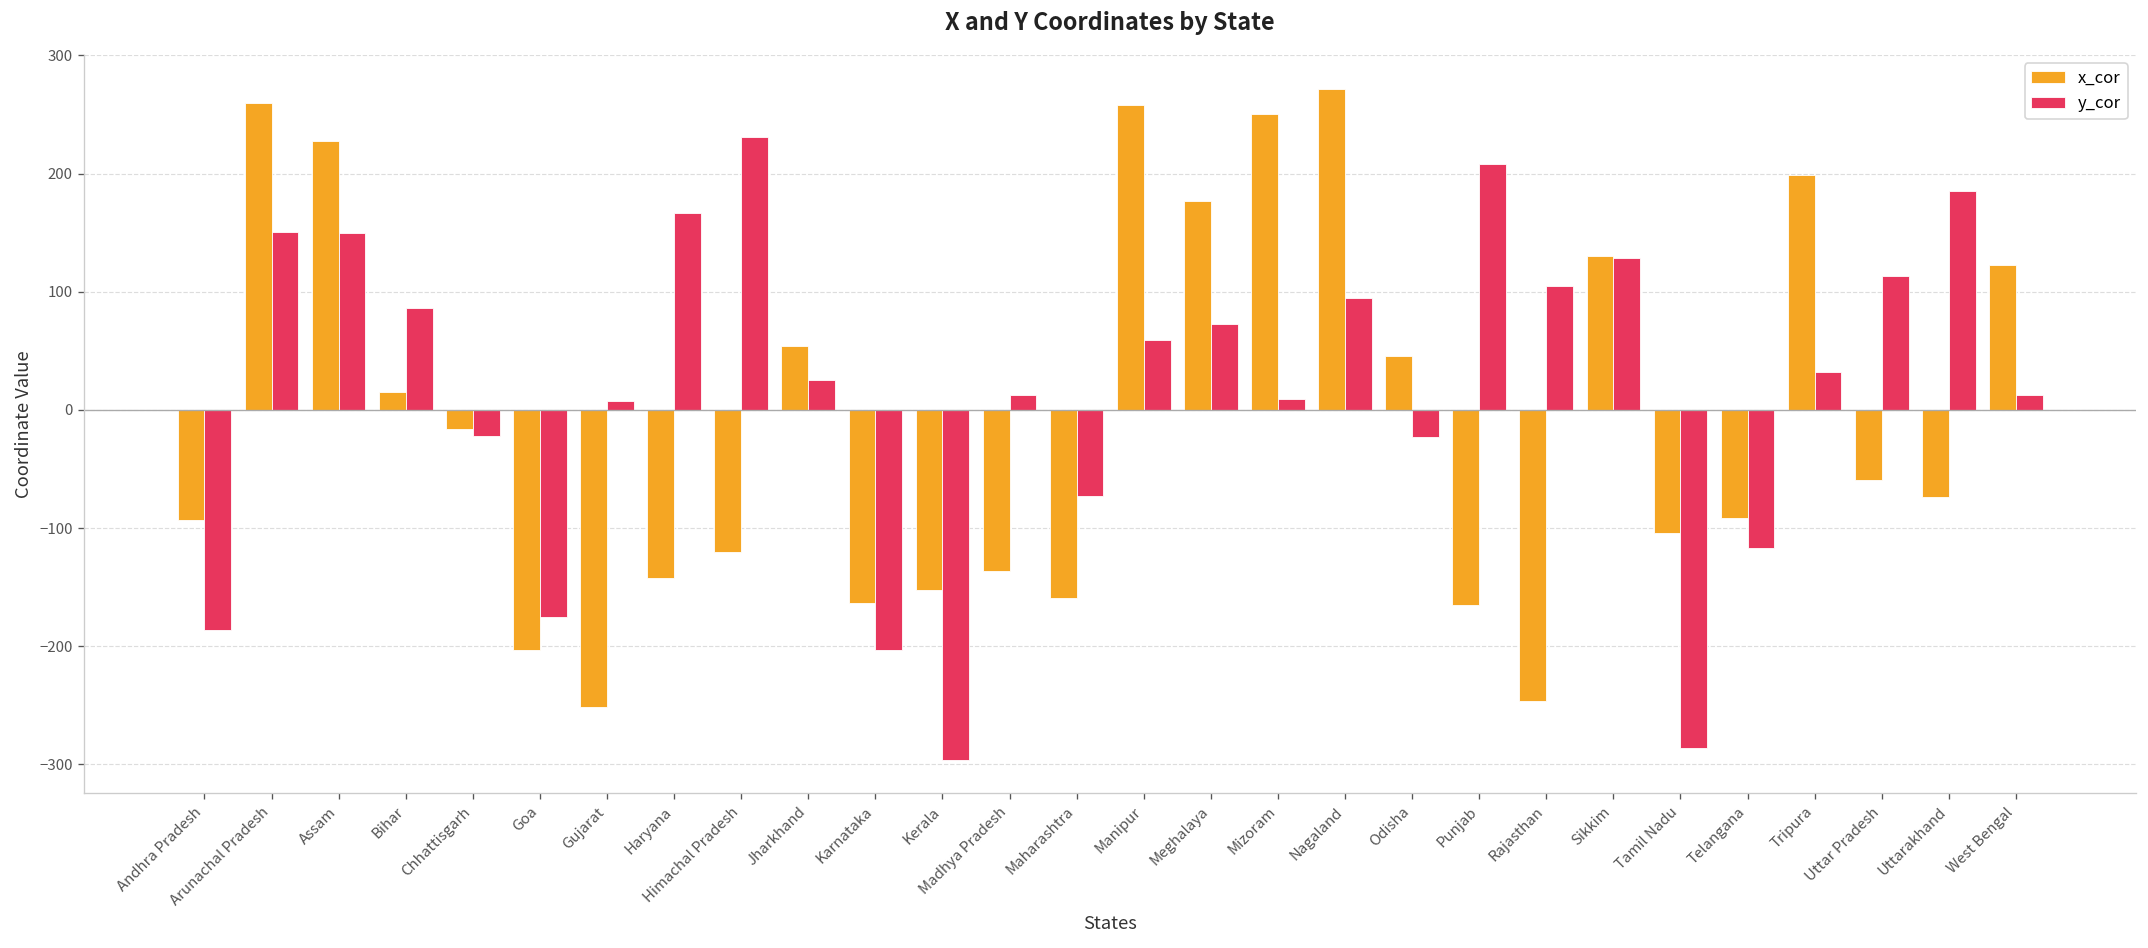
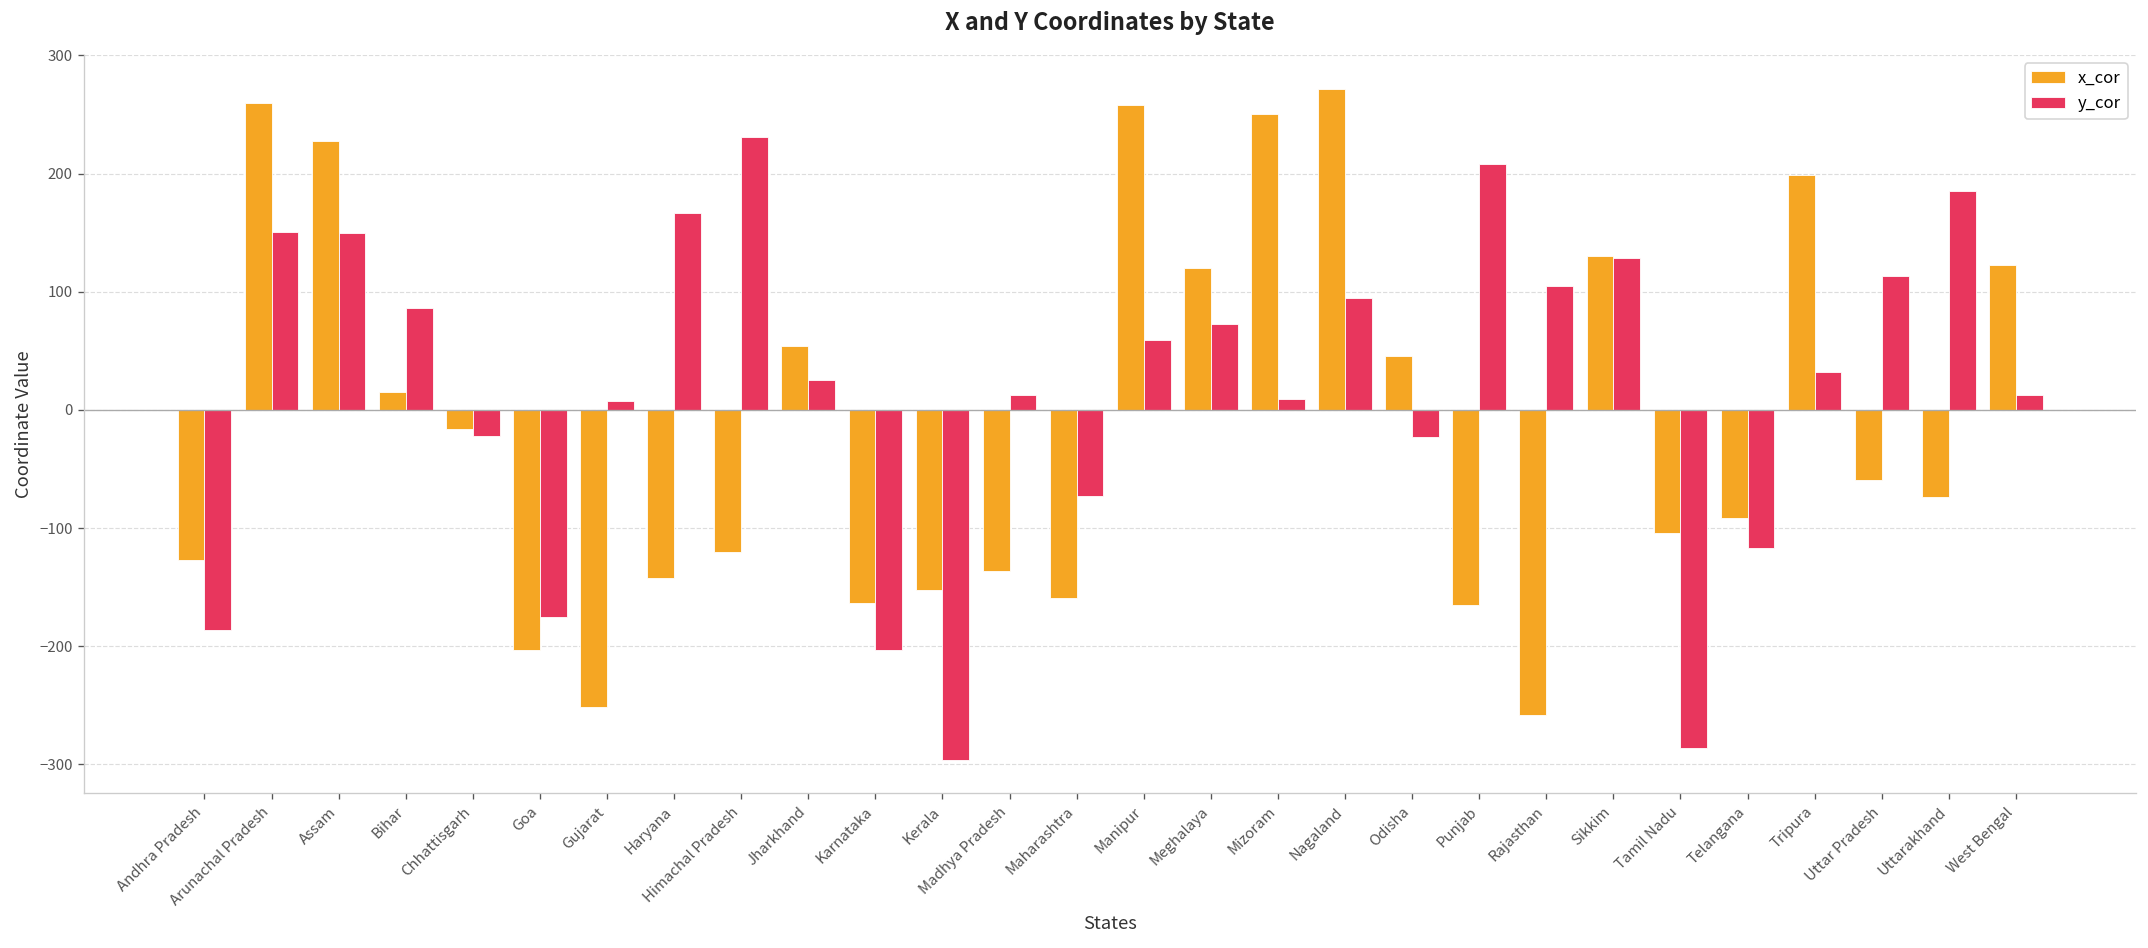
x_cor, Andhra Pradesh: -90 -> -130
x_cor, Meghalaya: 180 -> 120
x_cor, Rajasthan: -250 -> -260
